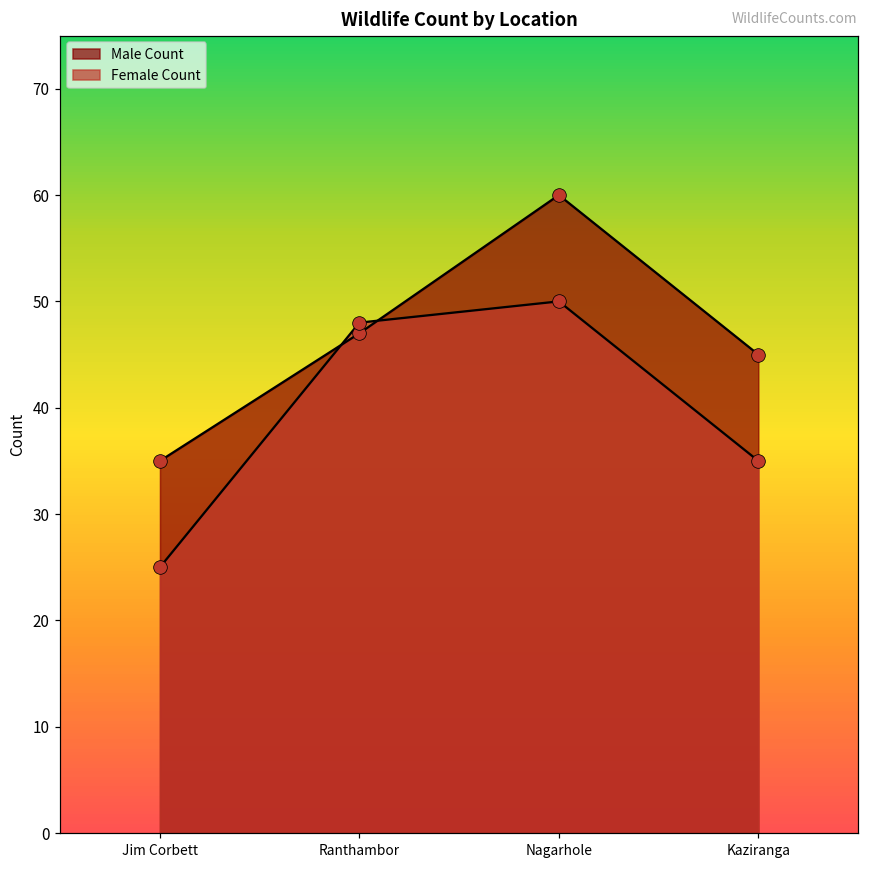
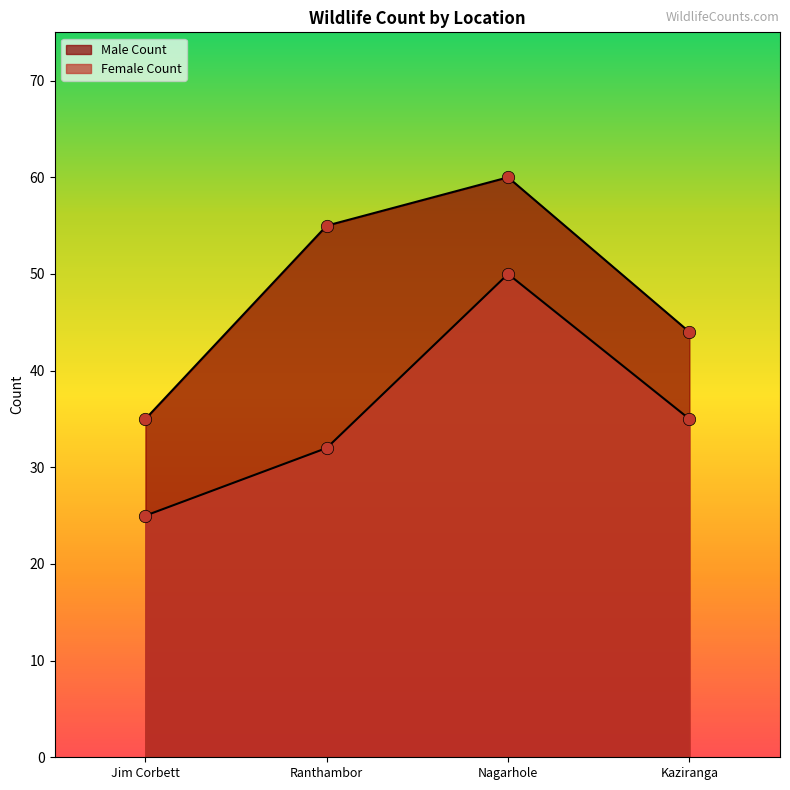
Male Count, Ranthambor: 47 -> 55
Female Count, Ranthambor: 48 -> 32
Male Count, Kaziranga: 45 -> 44
